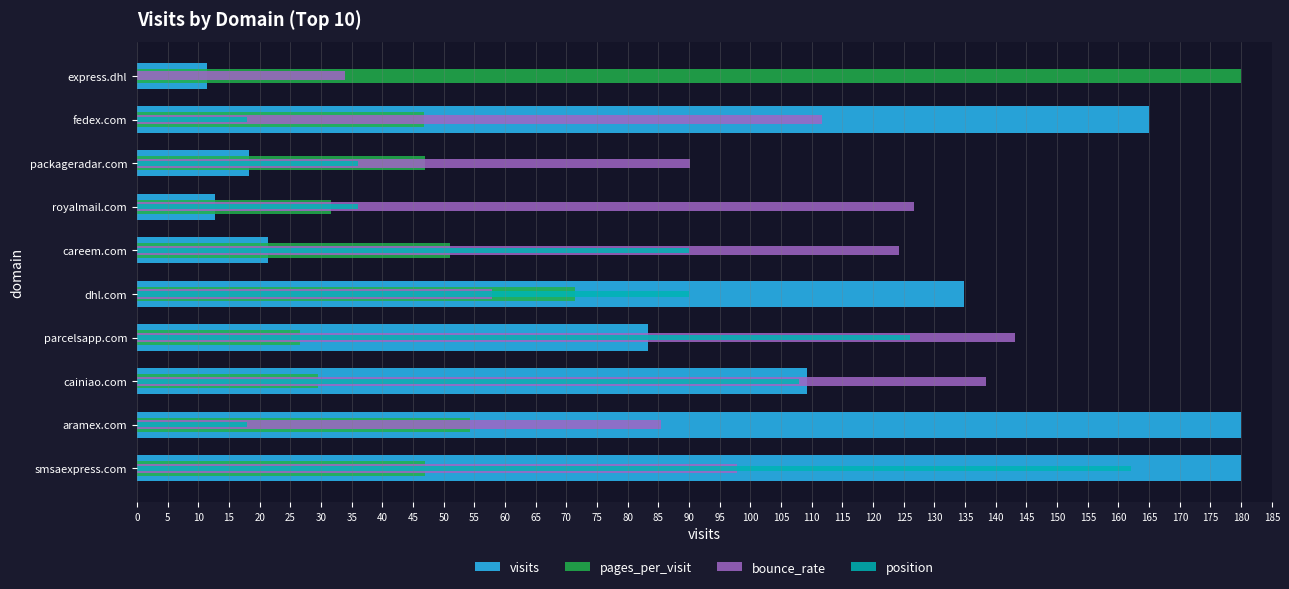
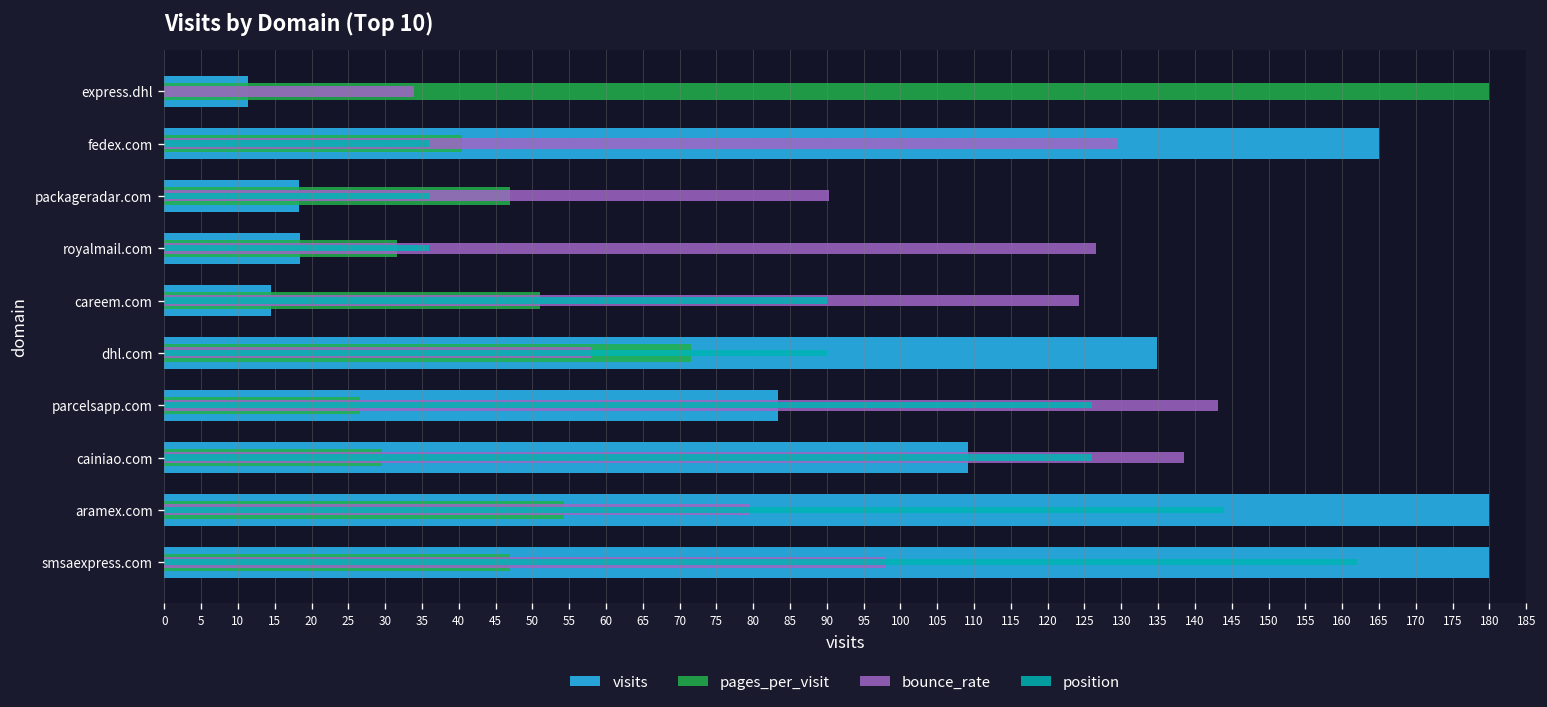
pages_per_visit, fedex.com: 47 -> 40
bounce_rate, fedex.com: 112 -> 130
position, fedex.com: 18 -> 36
visits, royalmail.com: 13 -> 19
visits, careem.com: 21 -> 14
position, cainiao.com: 108 -> 126
bounce_rate, aramex.com: 85 -> 79
position, aramex.com: 18 -> 144
